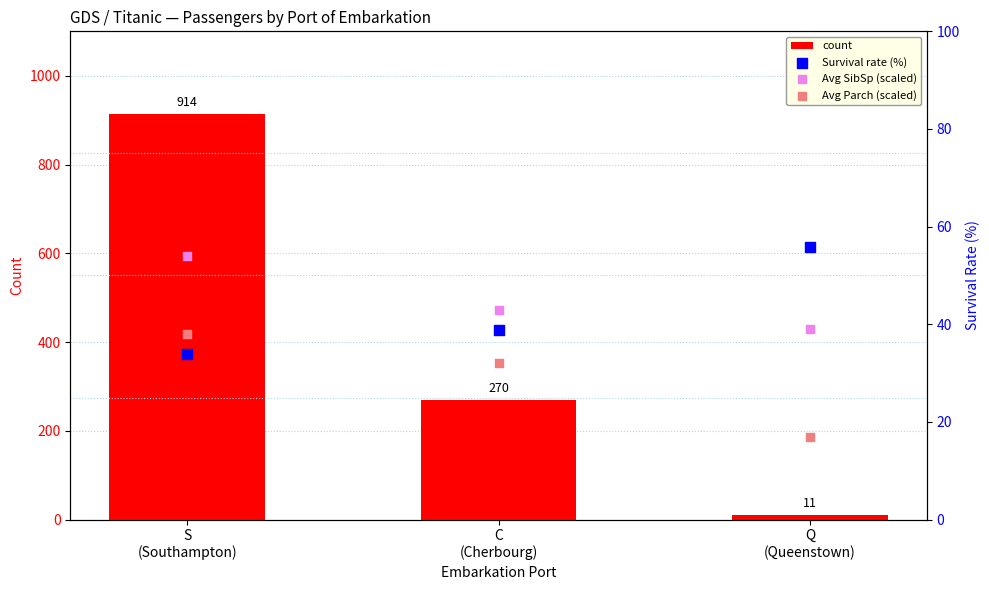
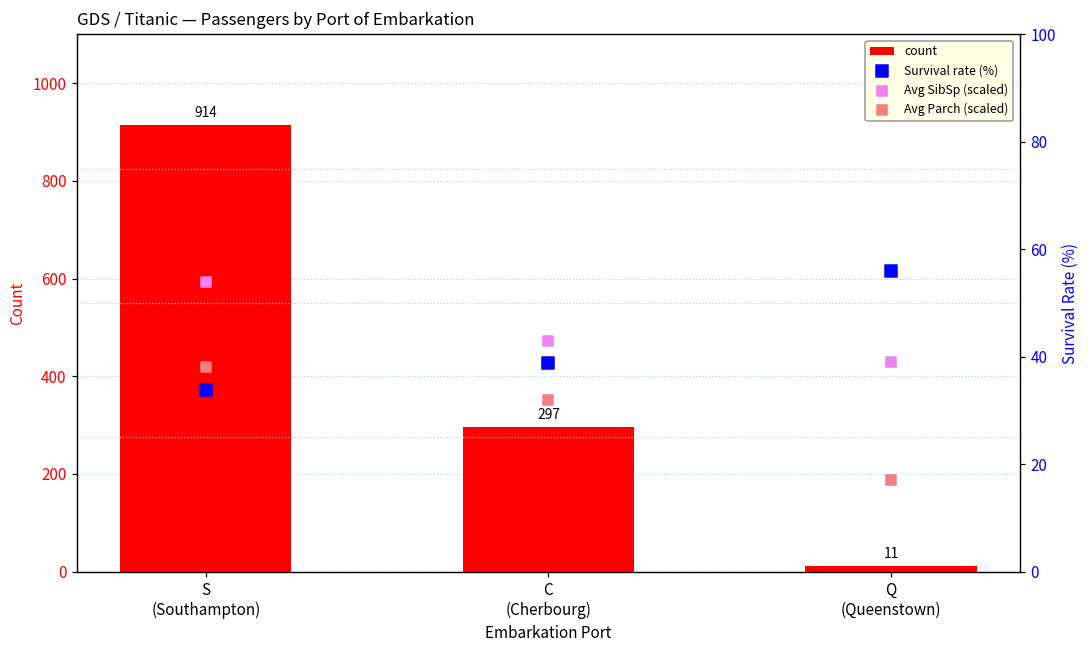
count, C (Cherbourg): 270 -> 297
